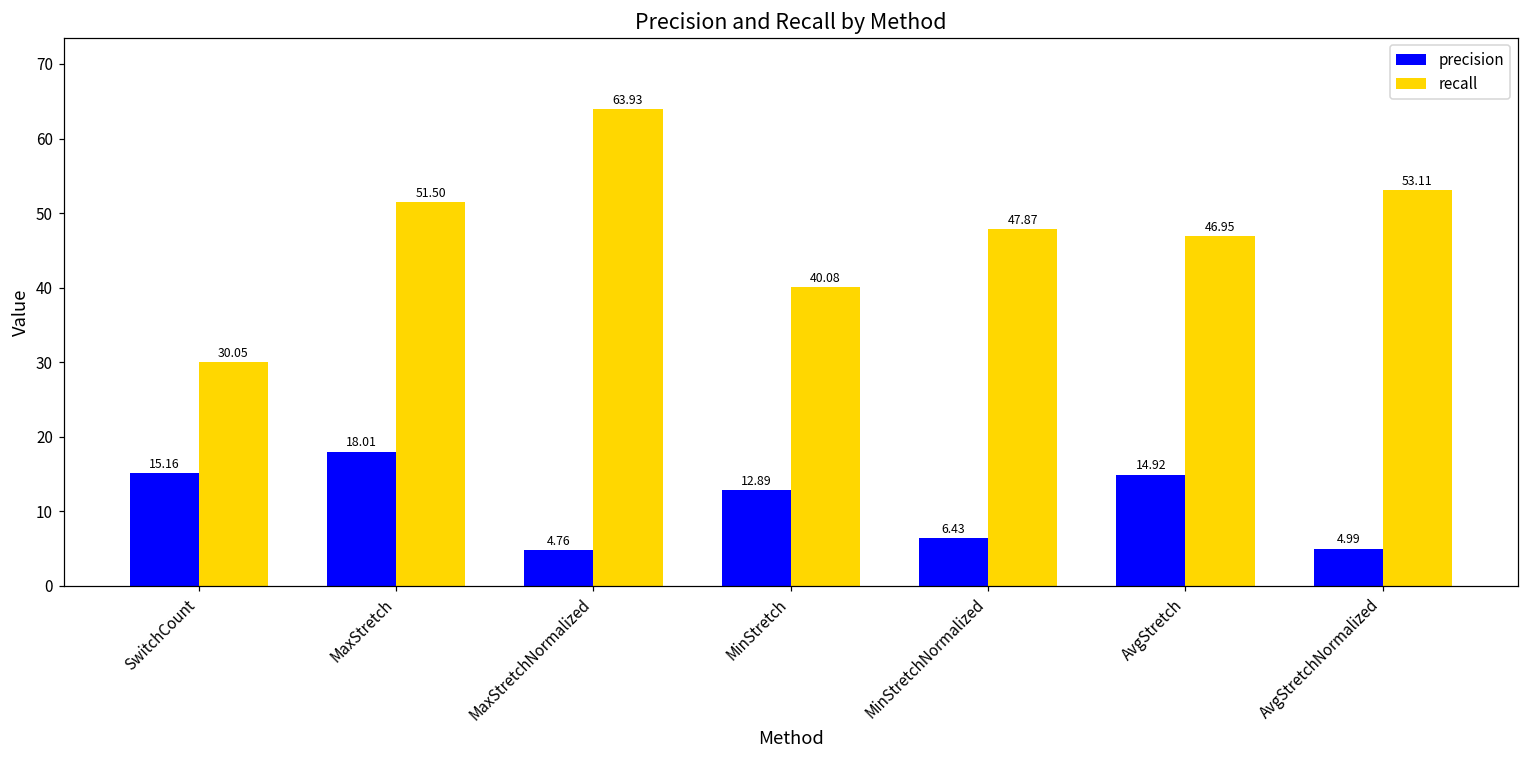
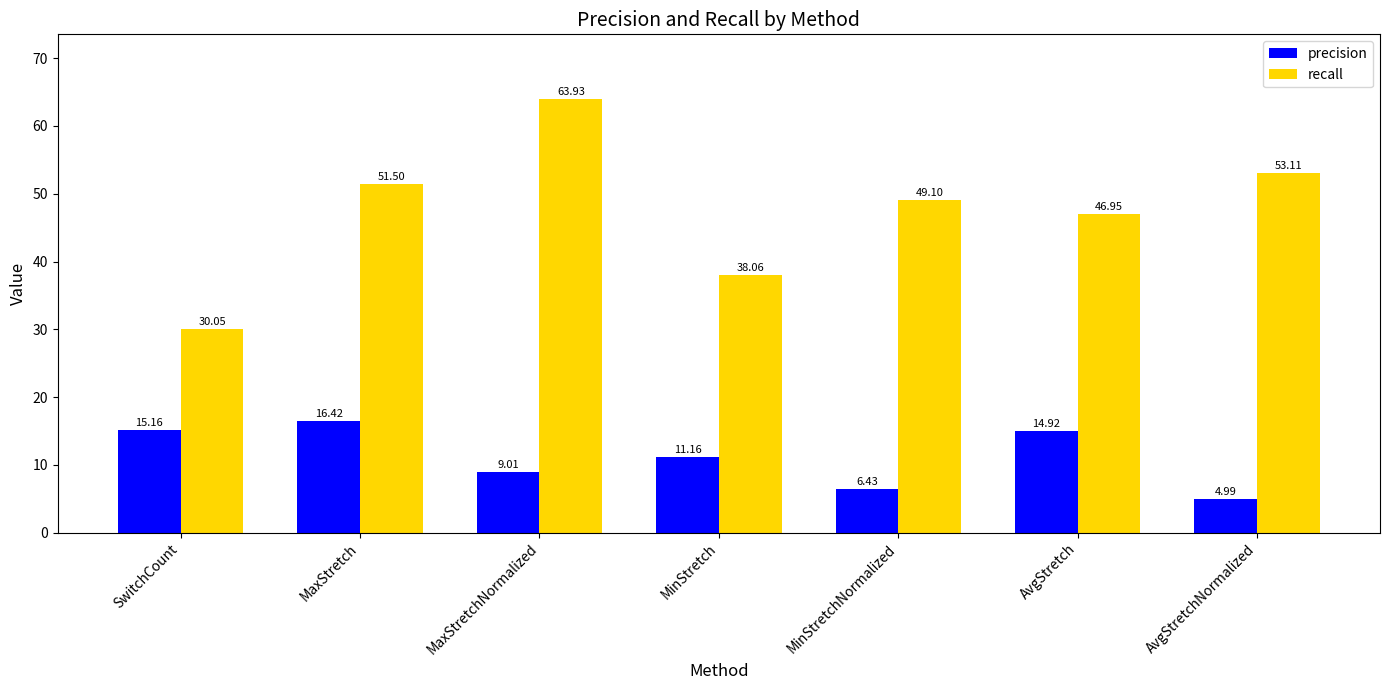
precision, MaxStretch: 18.01 -> 16.42
precision, MaxStretchNormalized: 4.76 -> 9.01
precision, MinStretch: 12.89 -> 11.16
recall, MinStretch: 40.08 -> 38.06
recall, MinStretchNormalized: 47.87 -> 49.10
